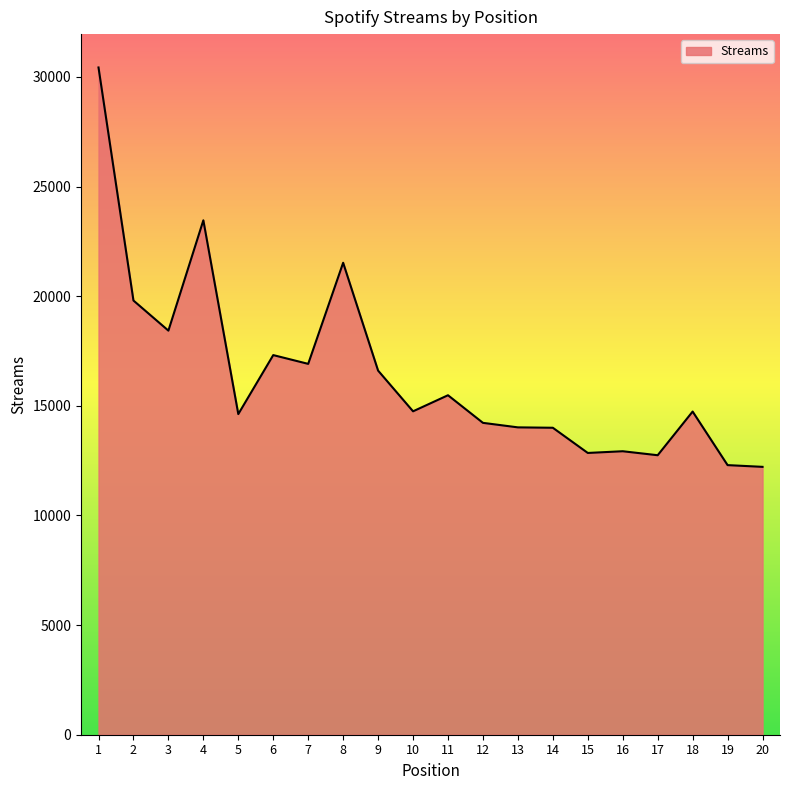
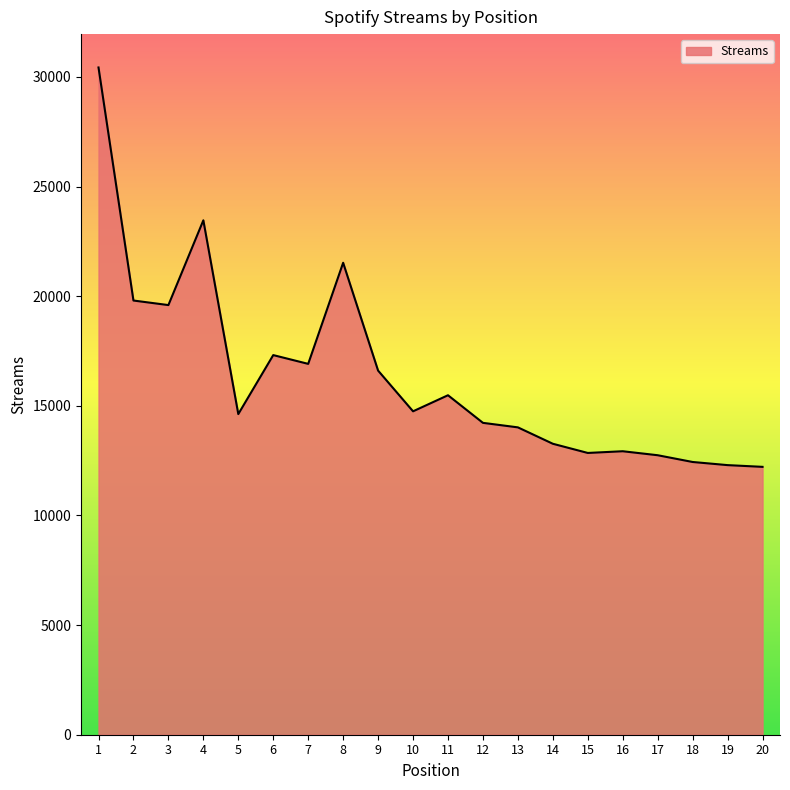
3: 18400 -> 19600
14: 14000 -> 13300
18: 14700 -> 12400
